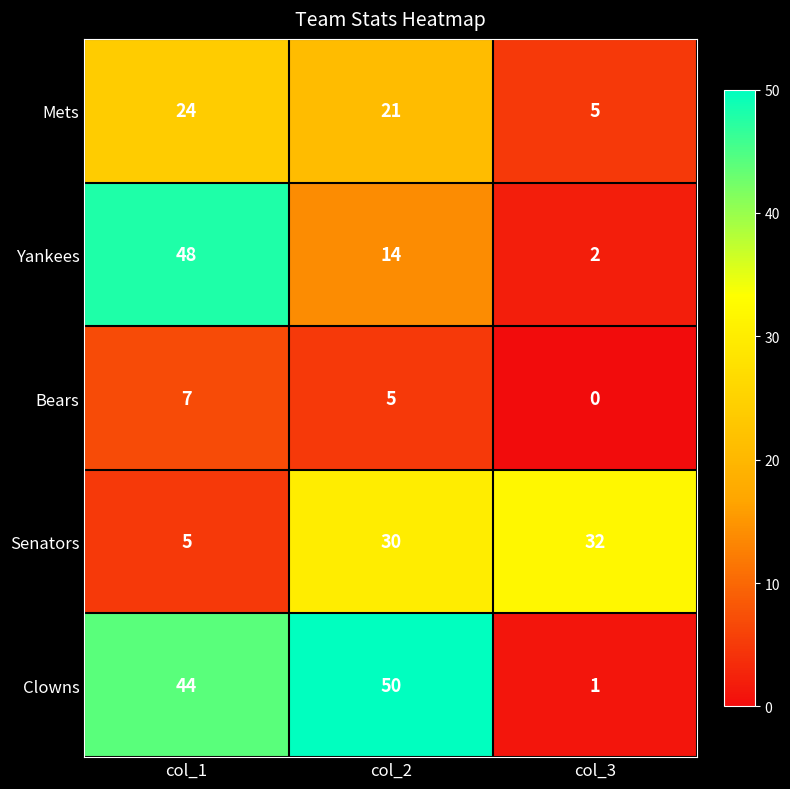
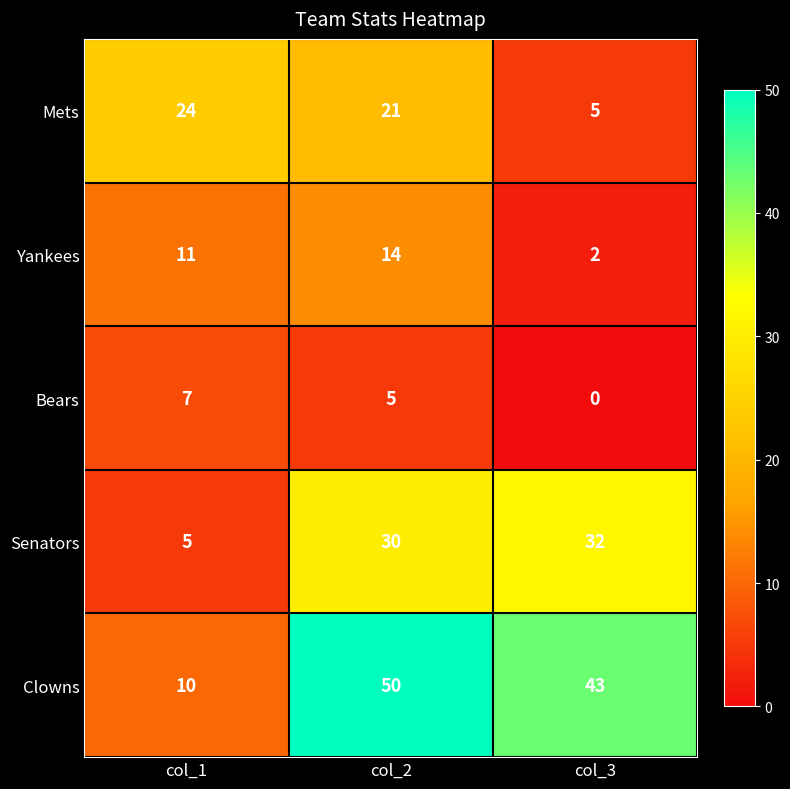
Yankees, col_1: 48 -> 11
Clowns, col_1: 44 -> 10
Clowns, col_3: 1 -> 43
